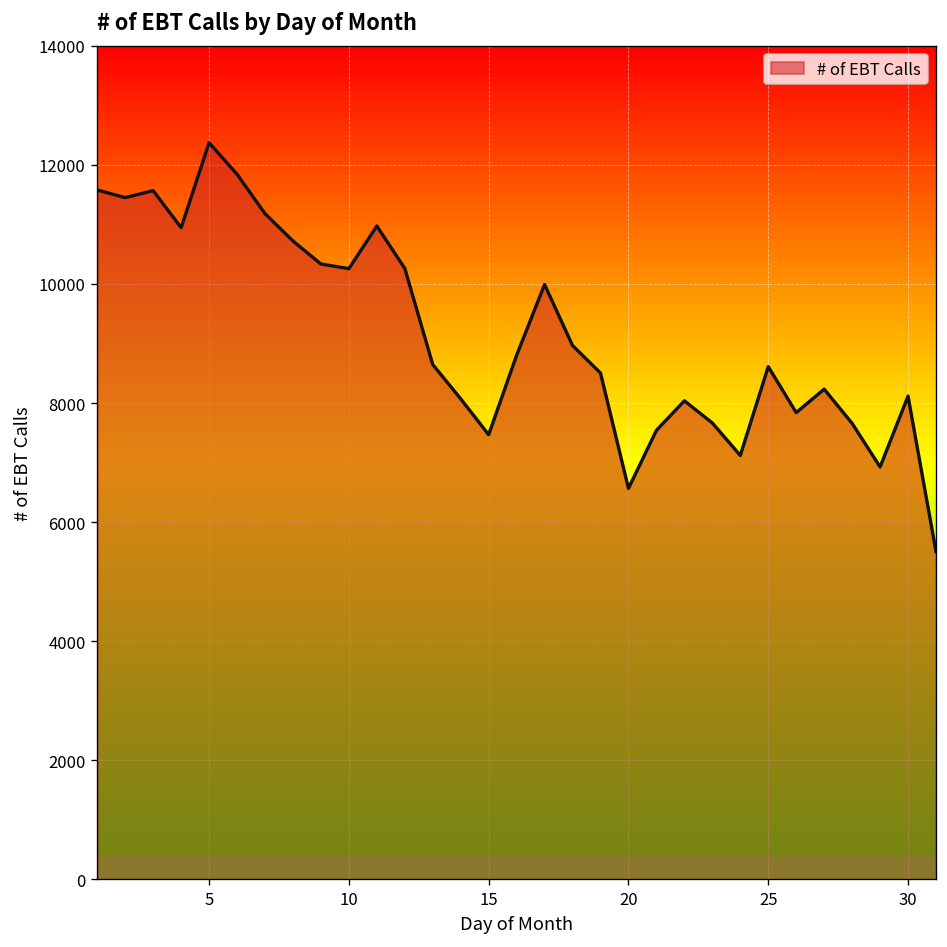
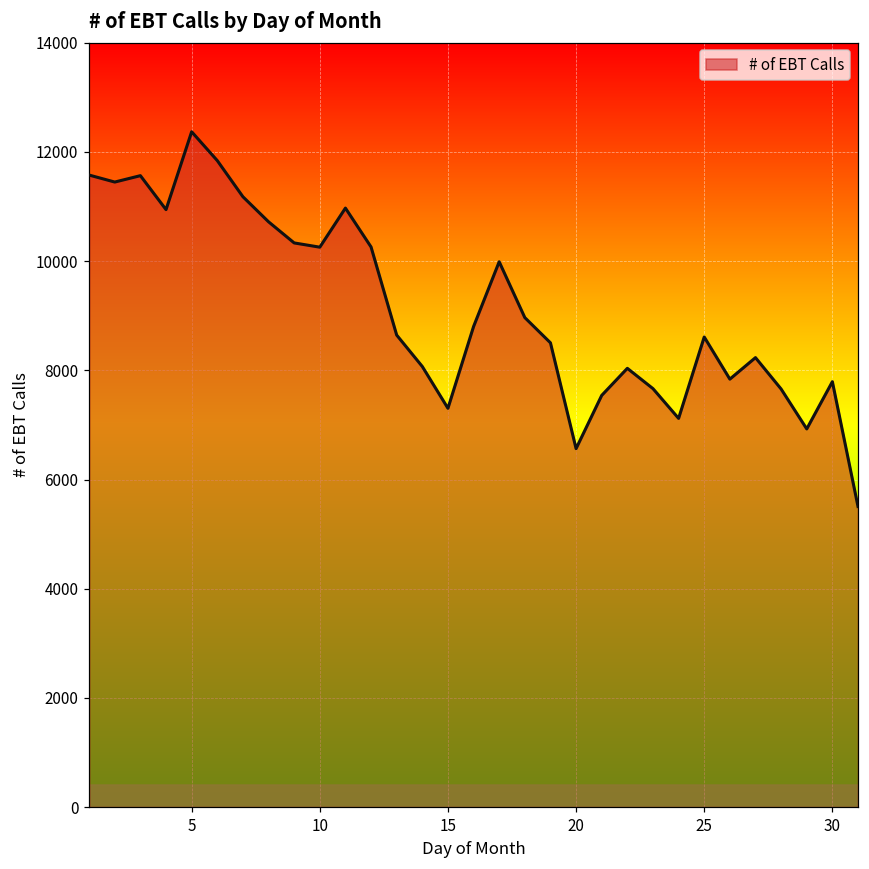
15: 7500 -> 7300
30: 8100 -> 7800
